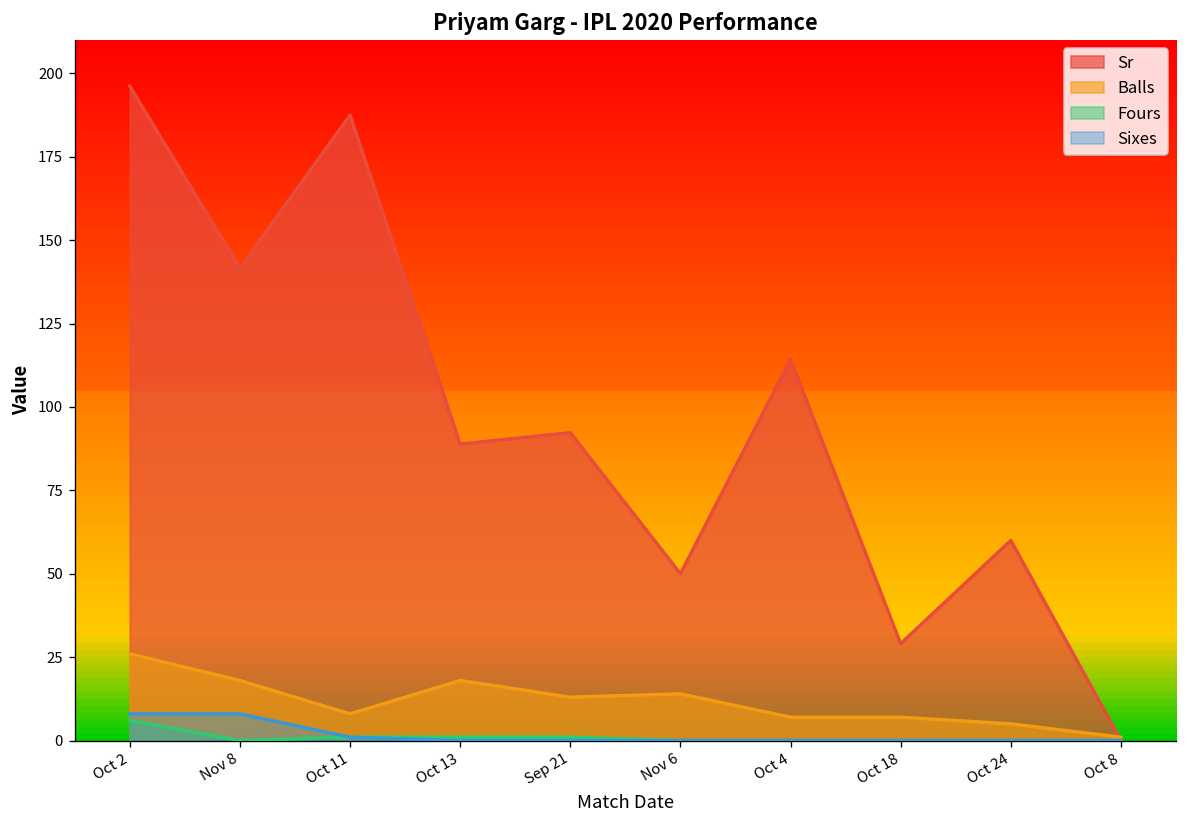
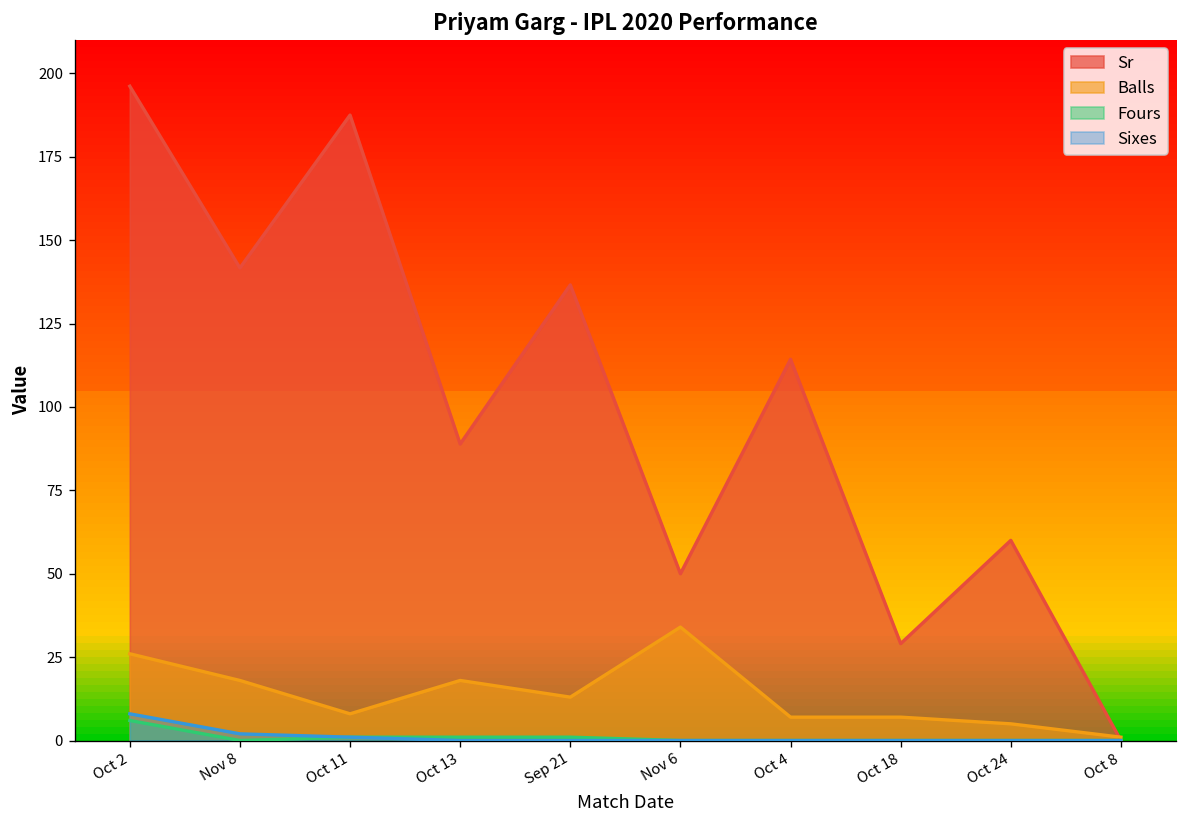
Sixes, Nov 8: 8 -> 2
Sr, Sep 21: 92 -> 137
Balls, Nov 6: 14 -> 34
